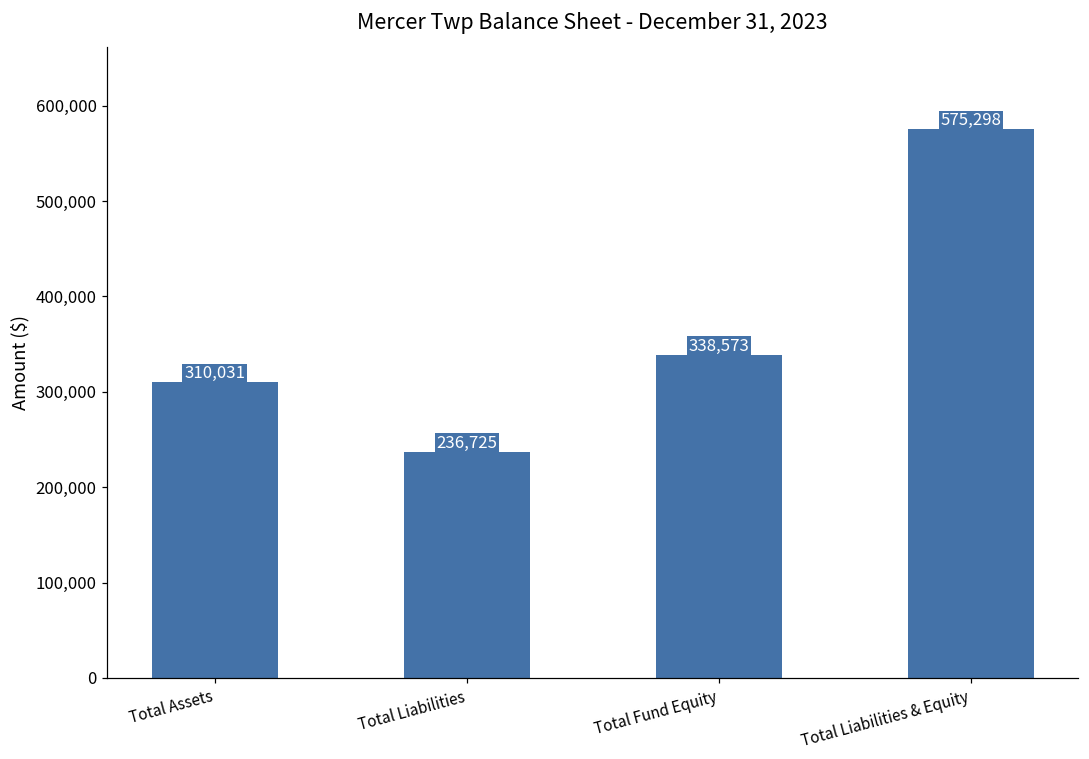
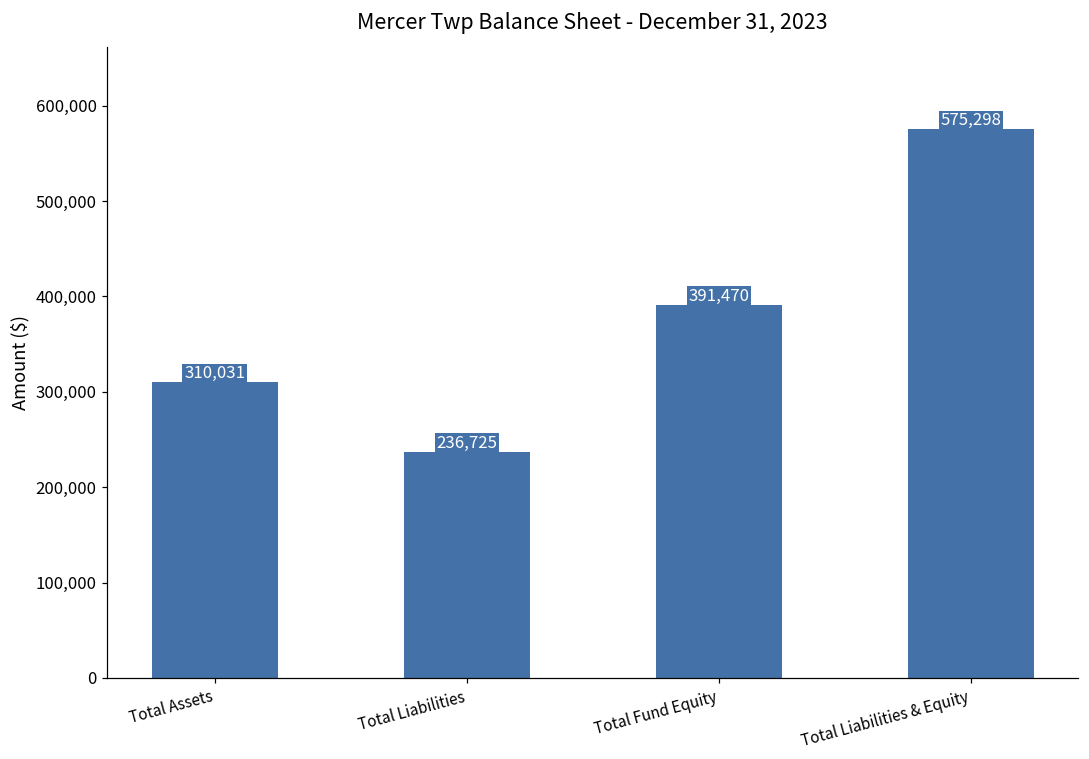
Total Fund Equity: 338,573 -> 391,470
